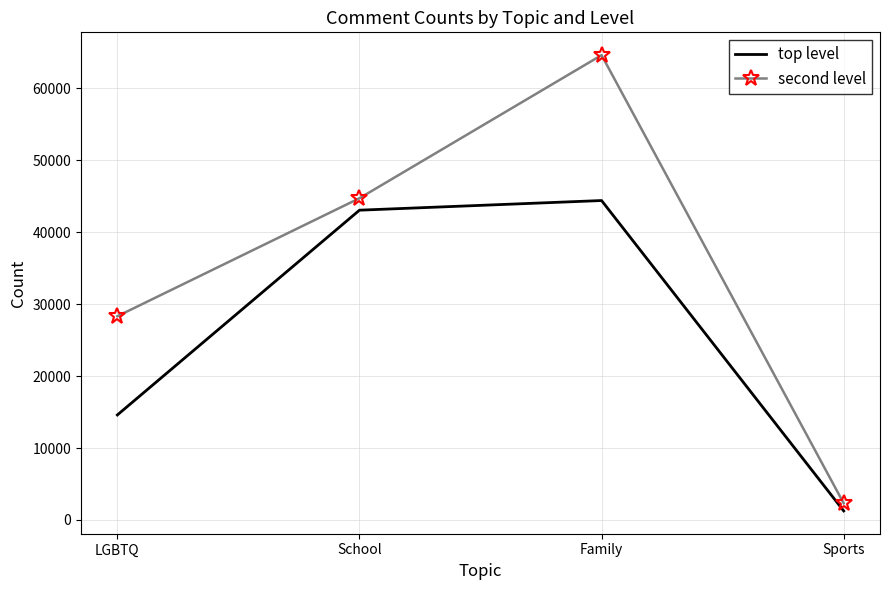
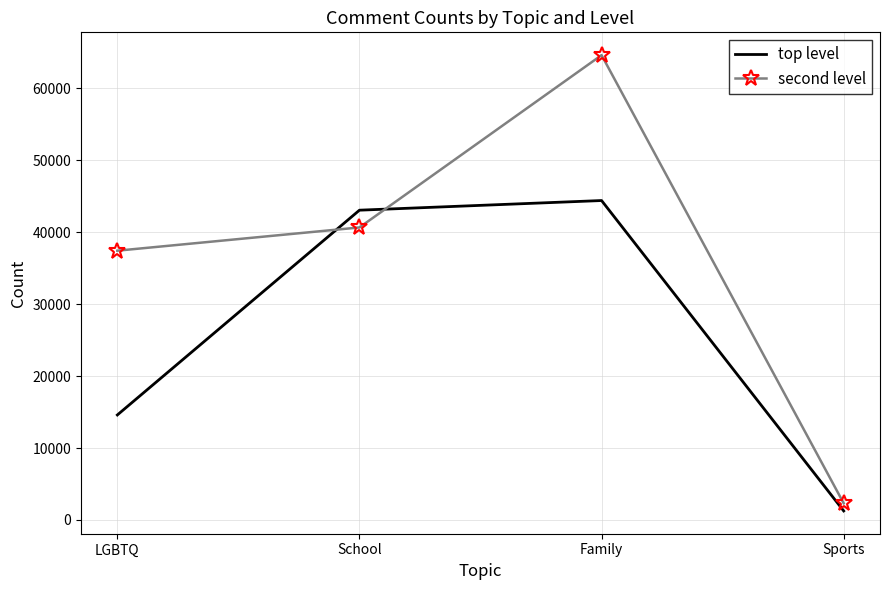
second level, LGBTQ: 28000 -> 37000
second level, School: 45000 -> 41000
